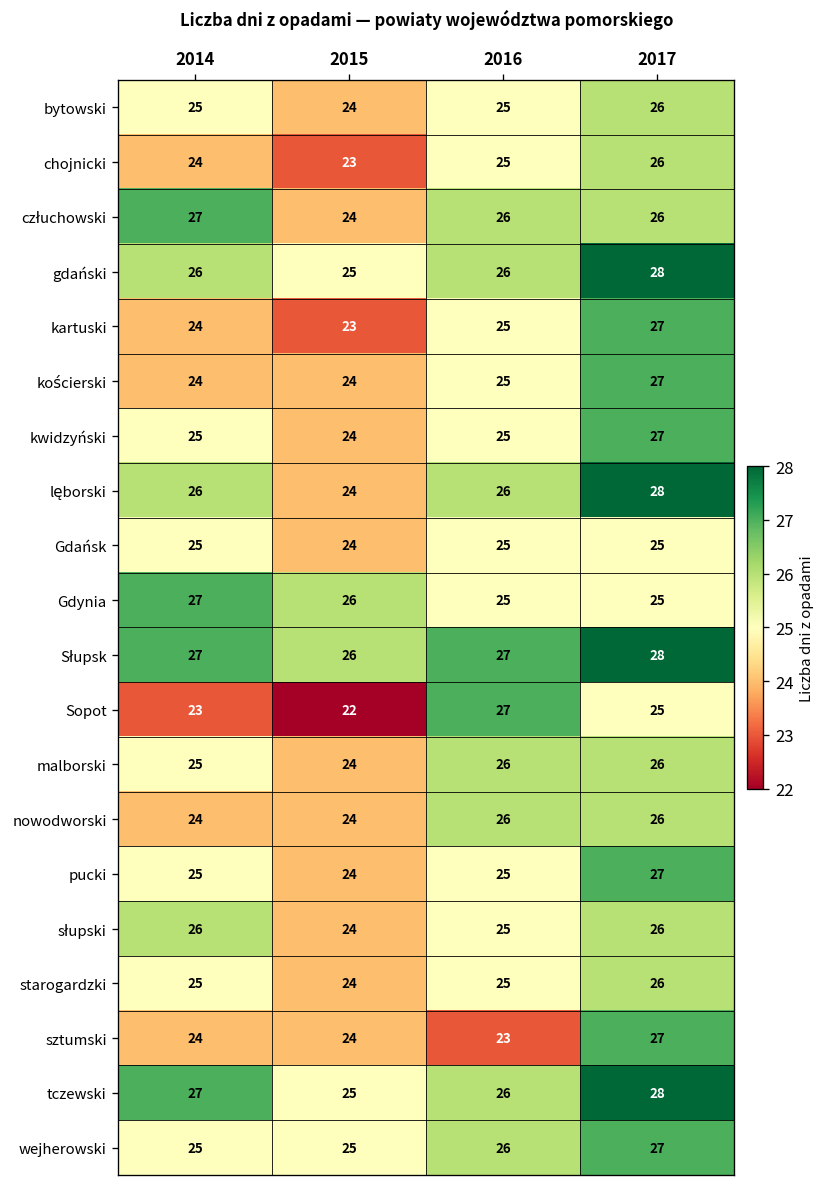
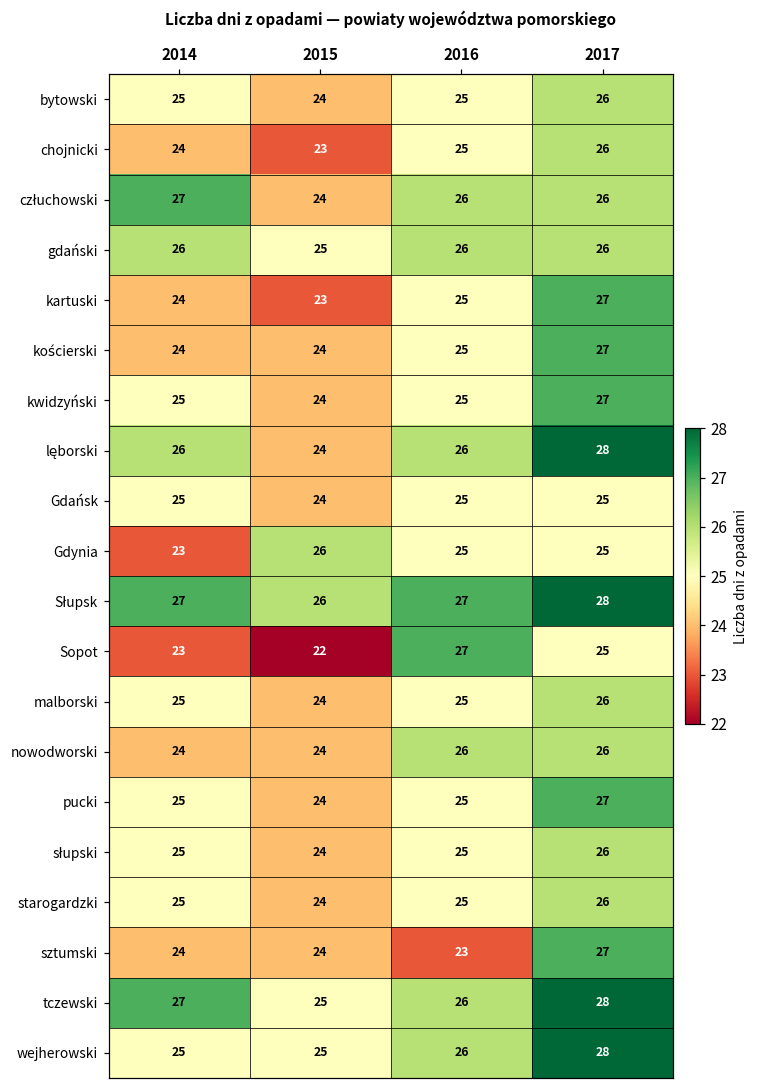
gdański, 2017: 28 -> 26
Gdynia, 2014: 27 -> 23
malborski, 2016: 26 -> 25
słupski, 2014: 26 -> 25
wejherowski, 2017: 27 -> 28
